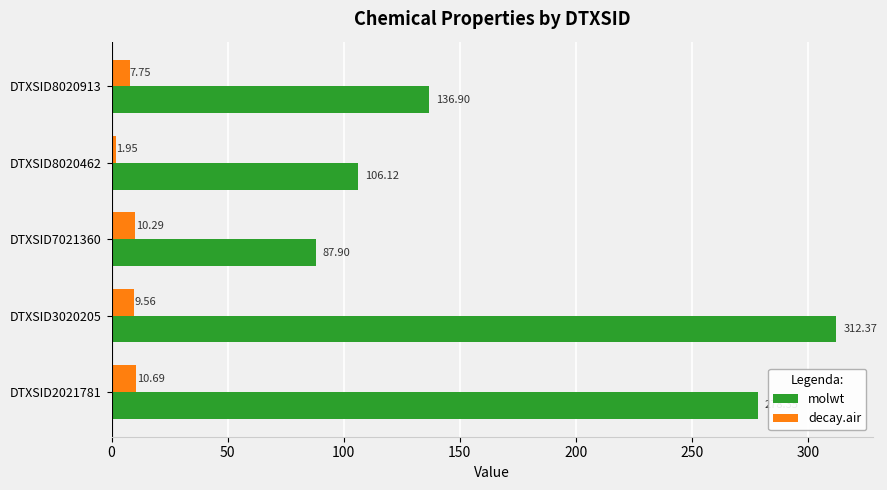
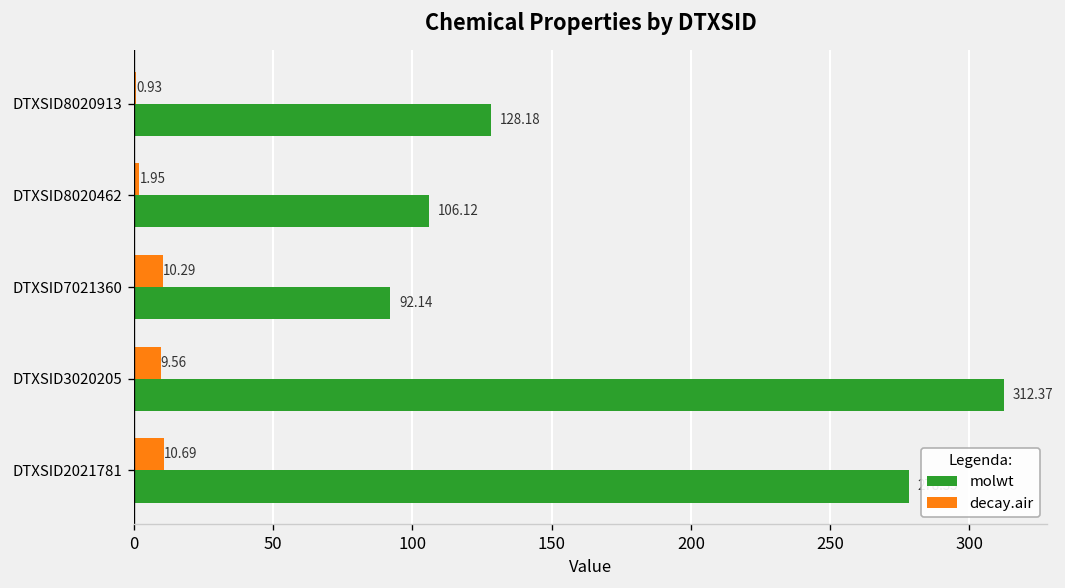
decay.air, DTXSID8020913: 7.75 -> 0.93
molwt, DTXSID8020913: 136.90 -> 128.18
molwt, DTXSID7021360: 87.90 -> 92.14
